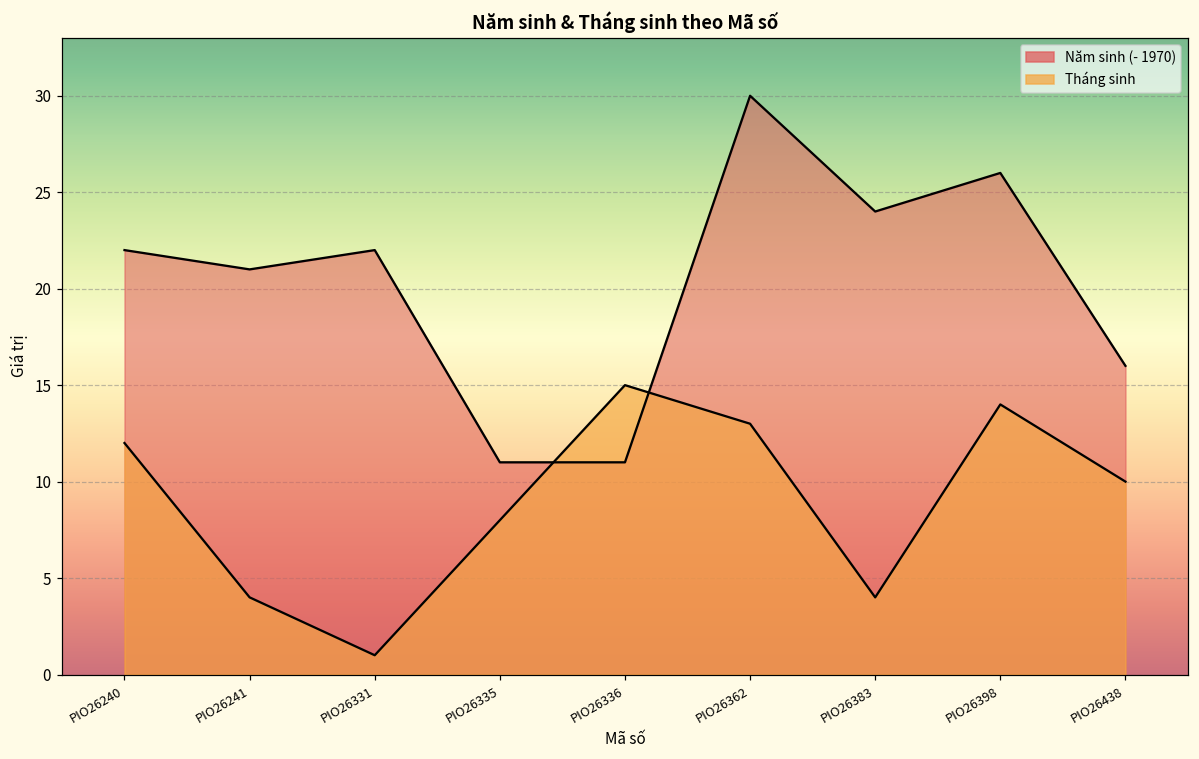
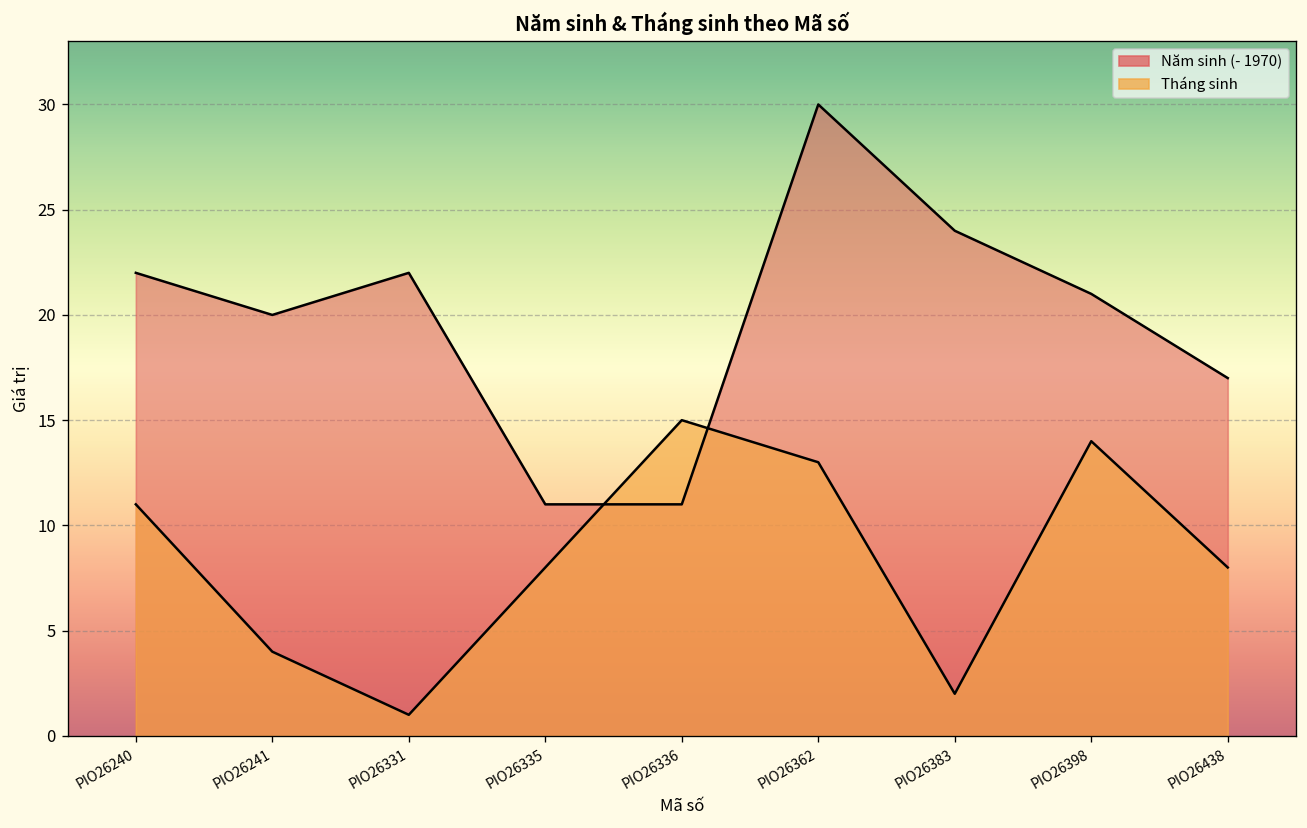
Tháng sinh, PIO26240: 12 -> 11
Năm sinh (- 1970), PIO26241: 21.0 -> 20.0
Tháng sinh, PIO26383: 4 -> 2
Năm sinh (- 1970), PIO26398: 26.0 -> 21.0
Năm sinh (- 1970), PIO26438: 16.0 -> 17.0
Tháng sinh, PIO26438: 10 -> 8
